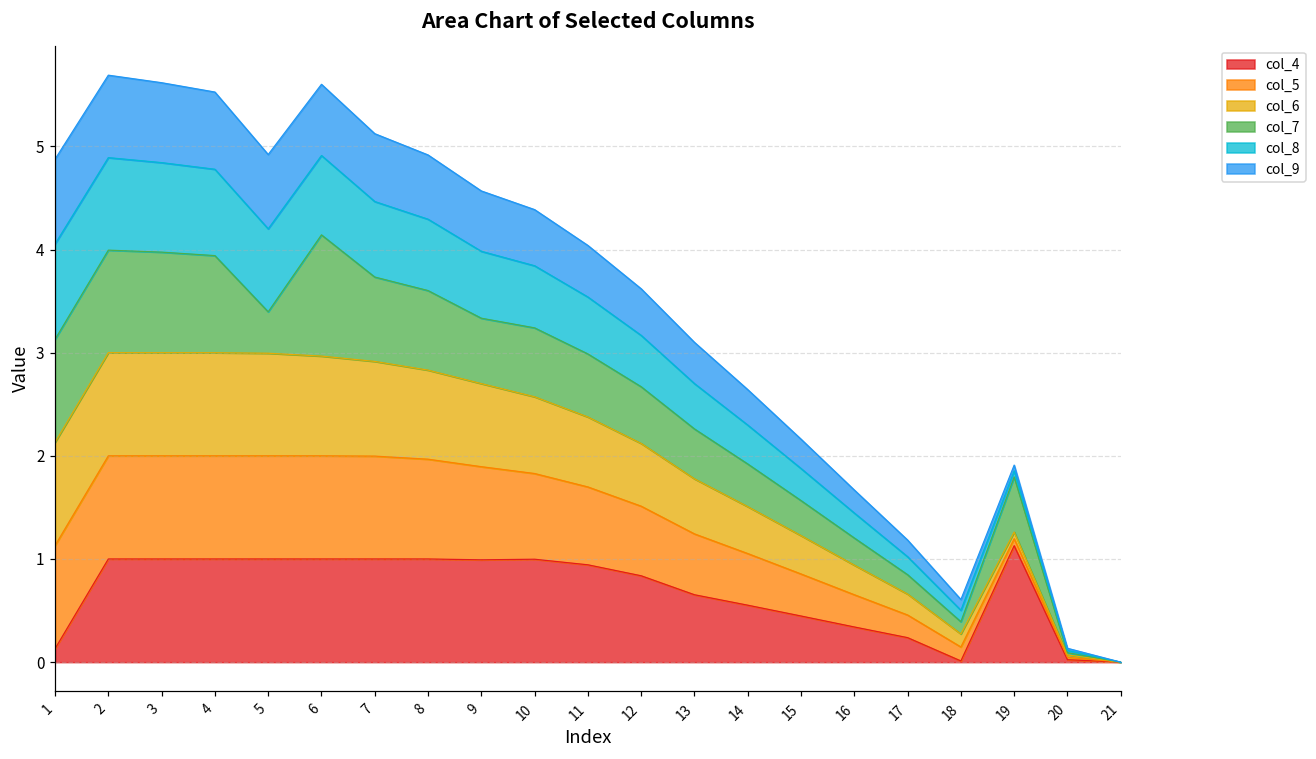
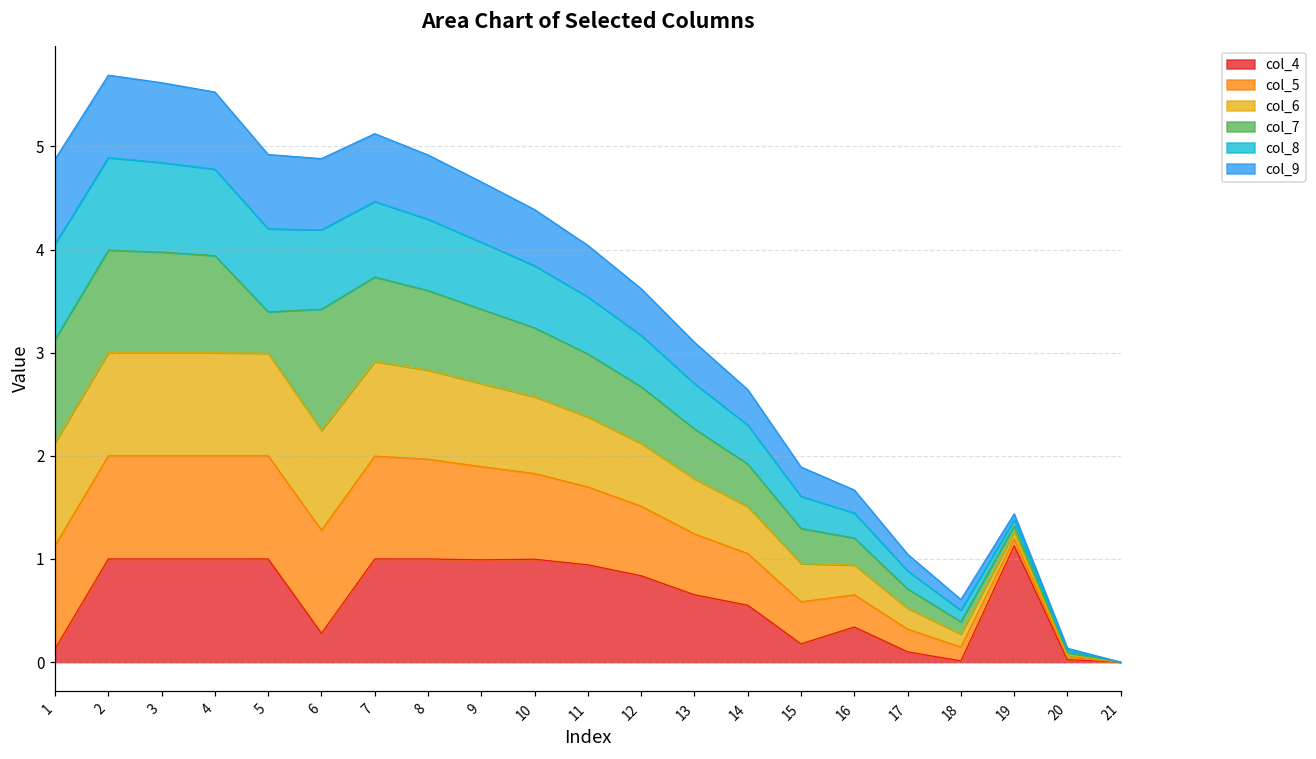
col_4, 6: 1.0 -> 0.3
col_7, 9: 0.6 -> 0.7
col_4, 15: 0.4 -> 0.2
col_4, 17: 0.2 -> 0.1
col_7, 19: 0.5 -> 0.1
